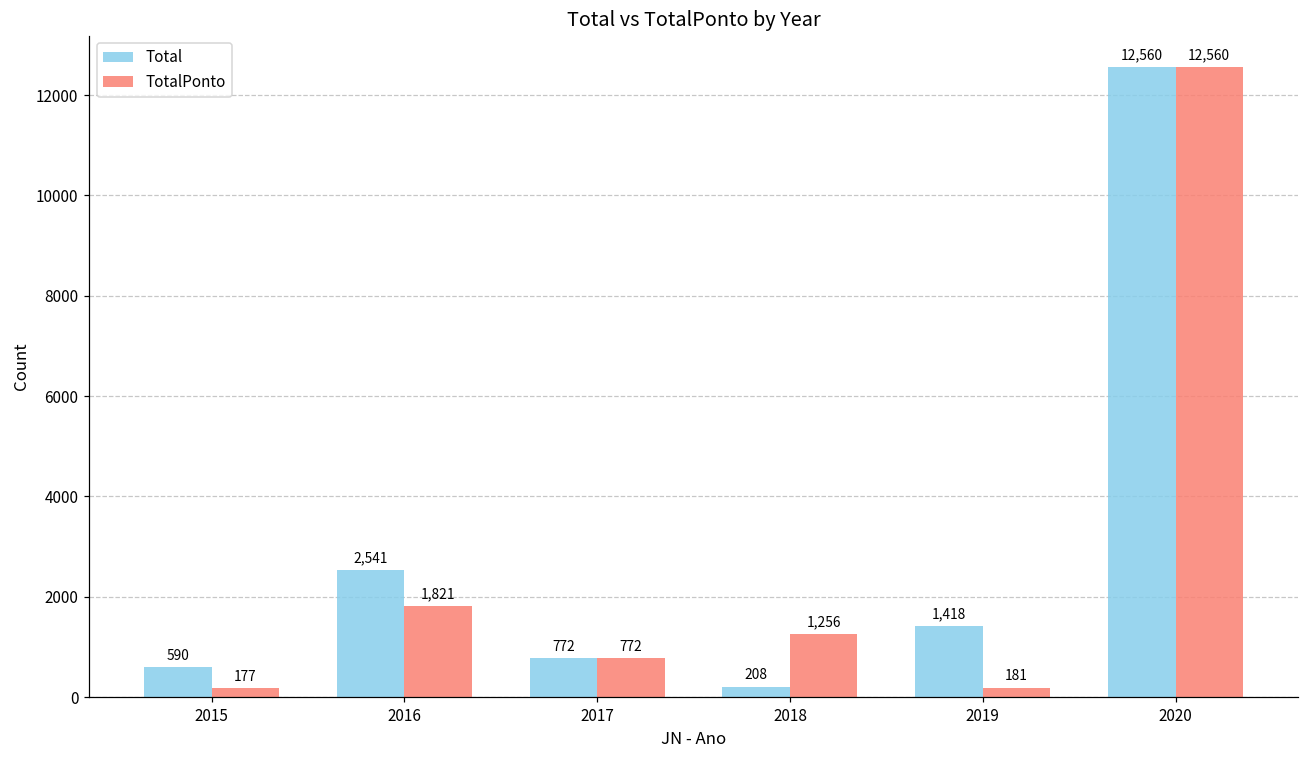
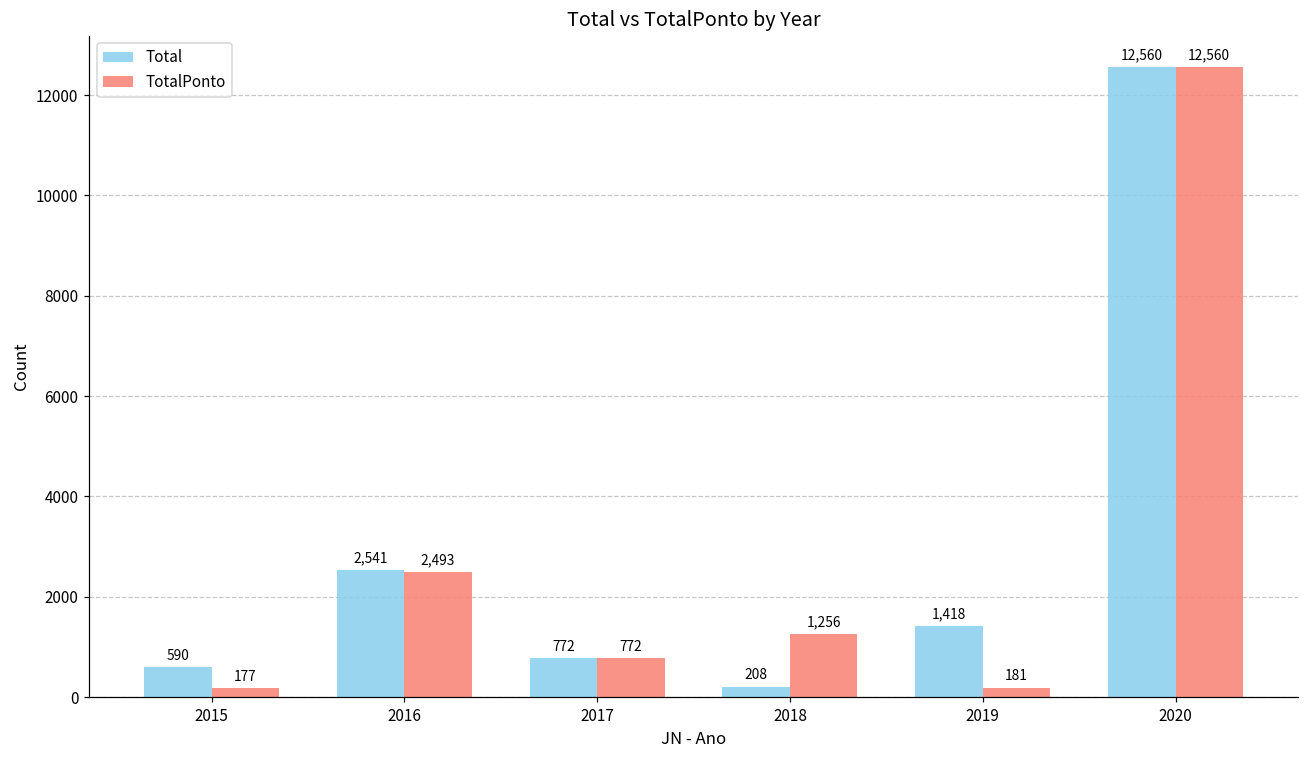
TotalPonto, 2016: 1,821 -> 2,493
